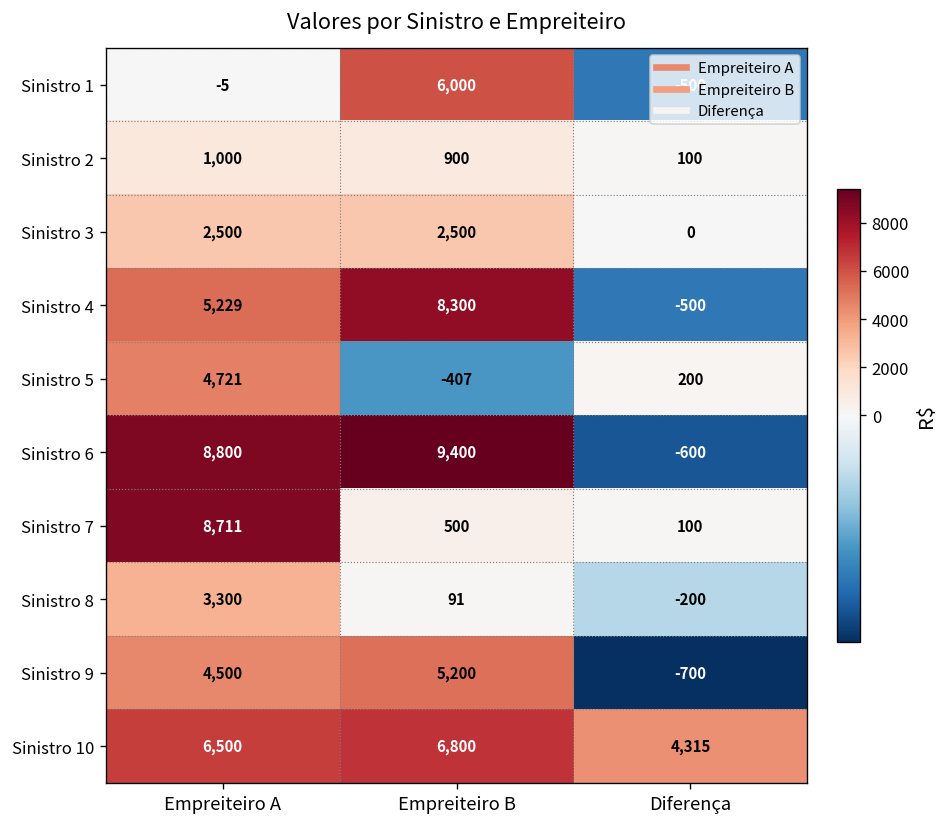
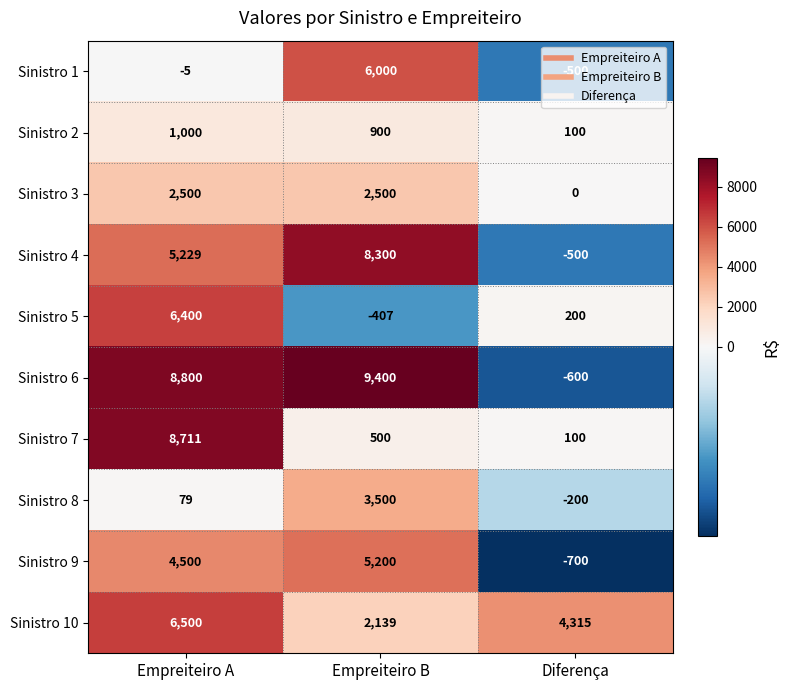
Sinistro 5, Empreiteiro A: 4,721 -> 6,400
Sinistro 8, Empreiteiro A: 3,300 -> 79
Sinistro 8, Empreiteiro B: 91 -> 3,500
Sinistro 10, Empreiteiro B: 6,800 -> 2,139
